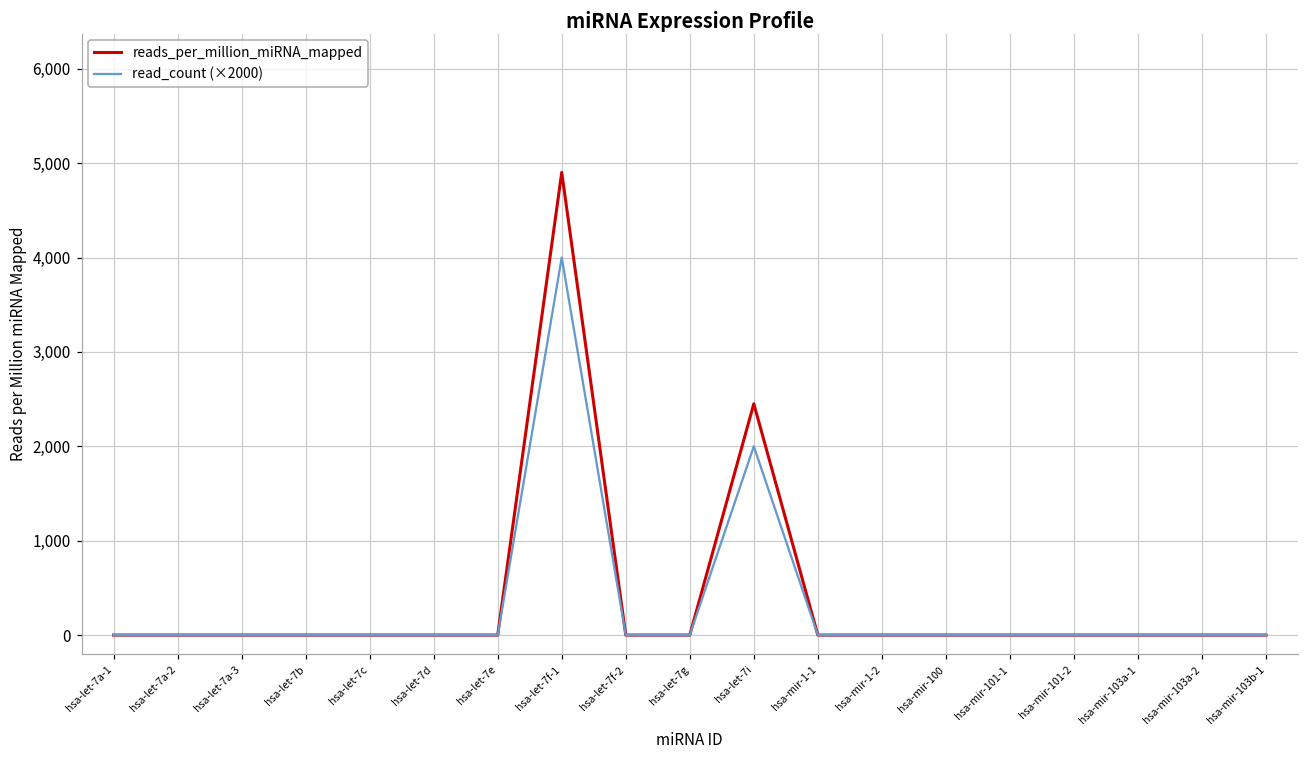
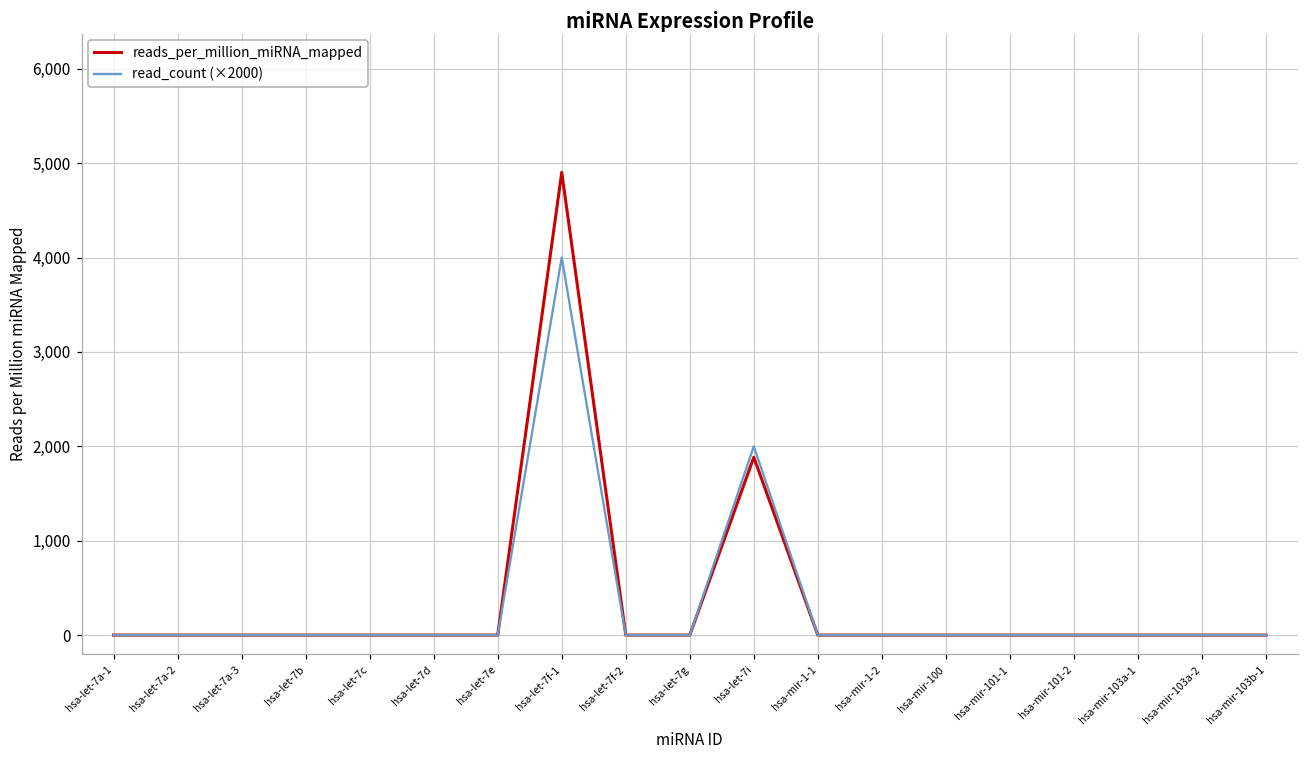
reads_per_million_miRNA_mapped, hsa-let-7i: 2,500 -> 1,900
